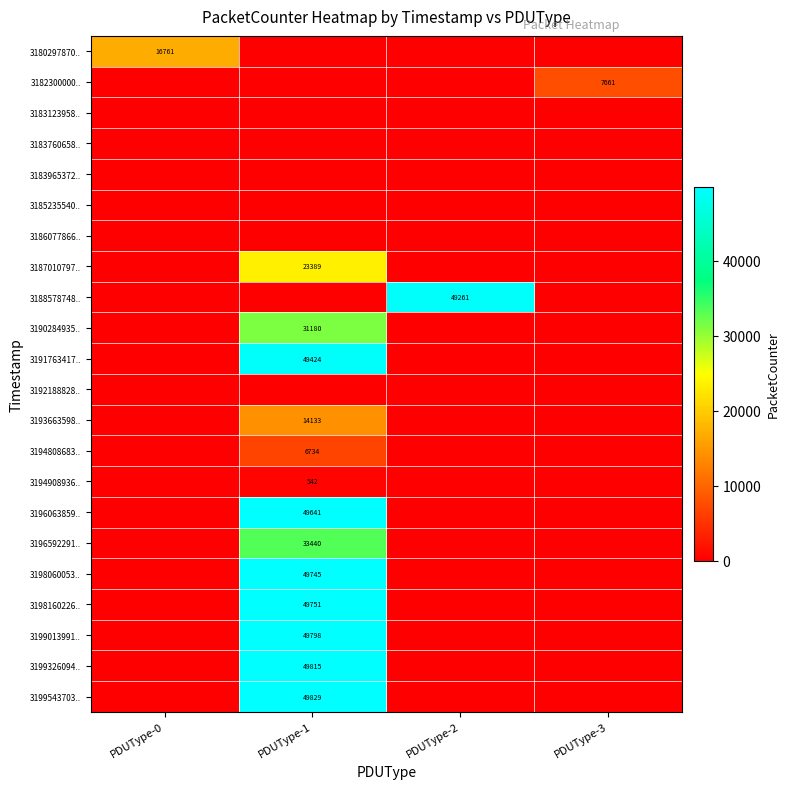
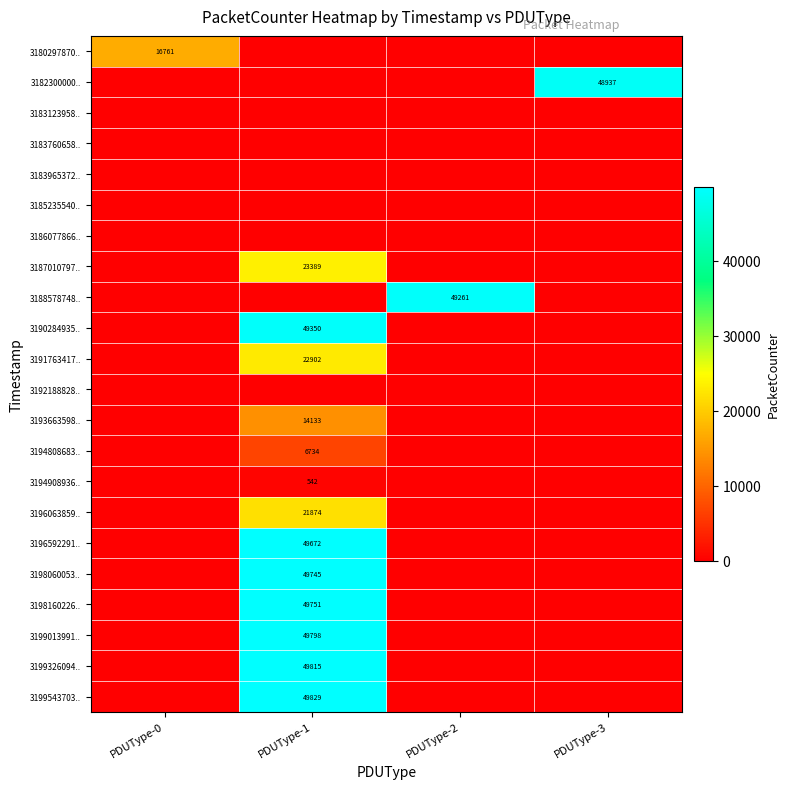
3182300000.., PDUType-3: 7661 -> 48937
3190284935.., PDUType-1: 31180 -> 49350
3191763417.., PDUType-1: 49424 -> 22902
3196063859.., PDUType-1: 49641 -> 21874
3196592291.., PDUType-1: 33440 -> 49672
